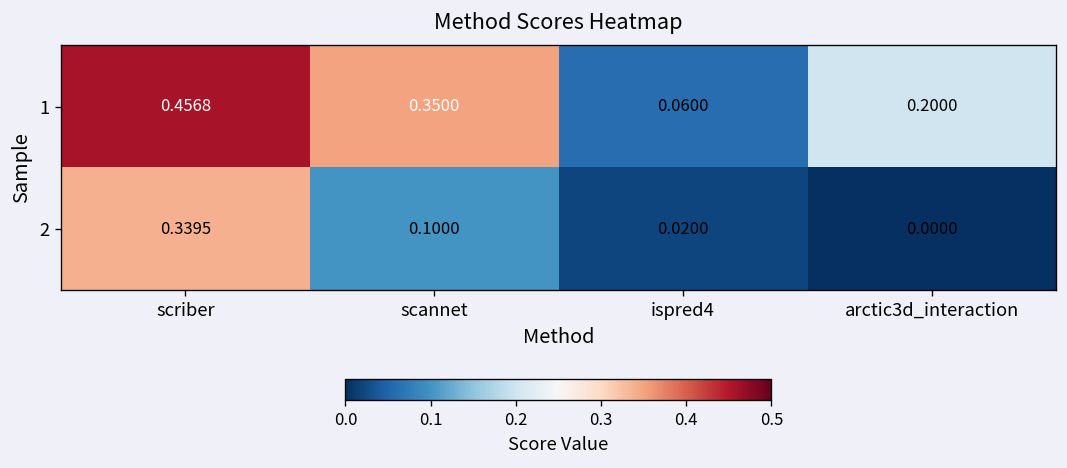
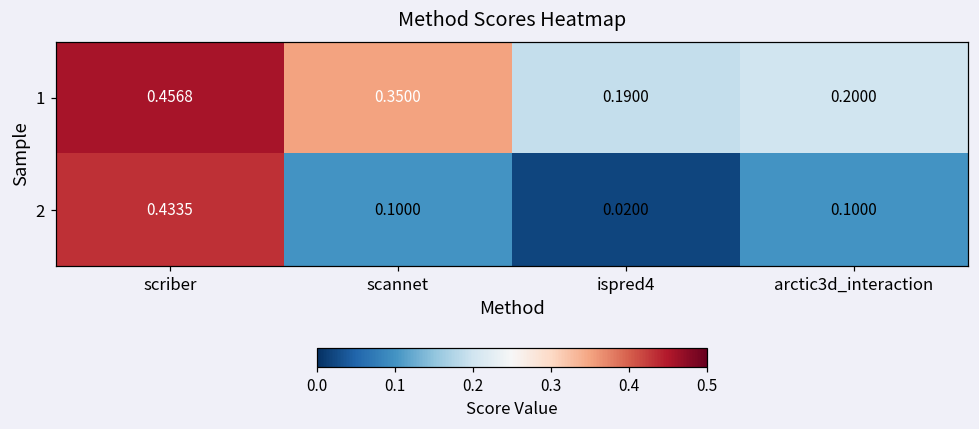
1, ispred4: 0.0600 -> 0.1900
2, scriber: 0.3395 -> 0.4335
2, arctic3d_interaction: 0.0000 -> 0.1000
